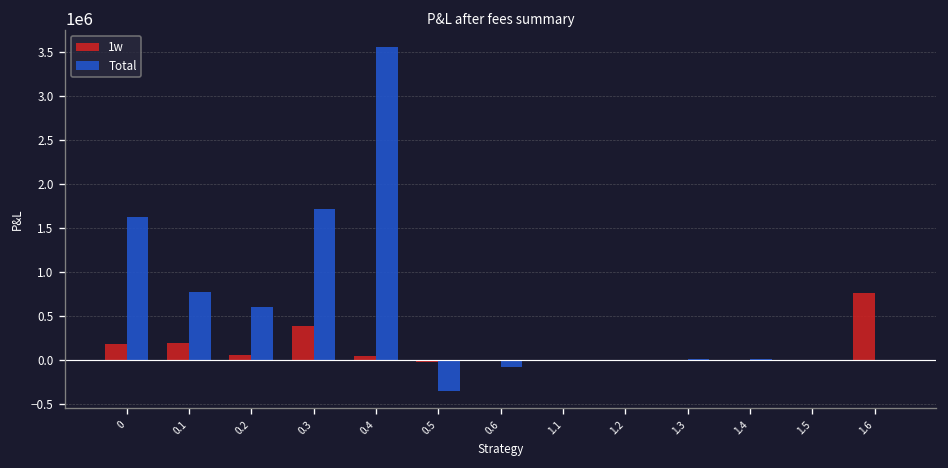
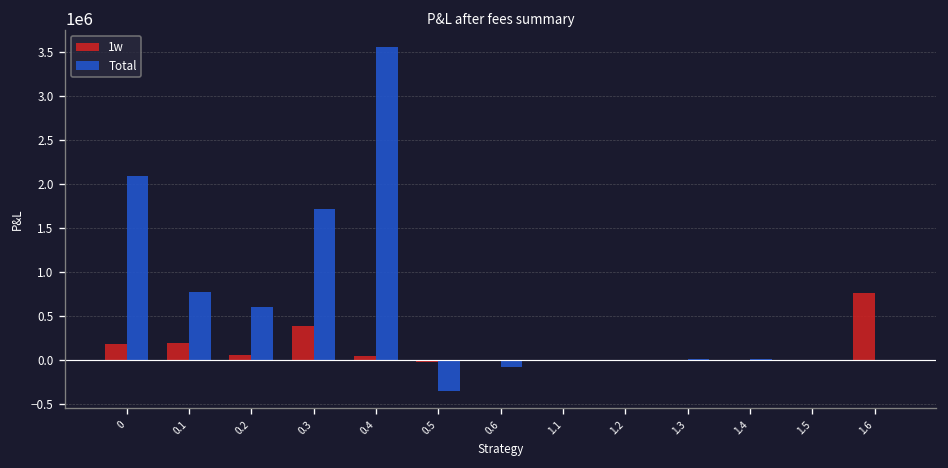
Total, 0: 1600000 -> 2100000
